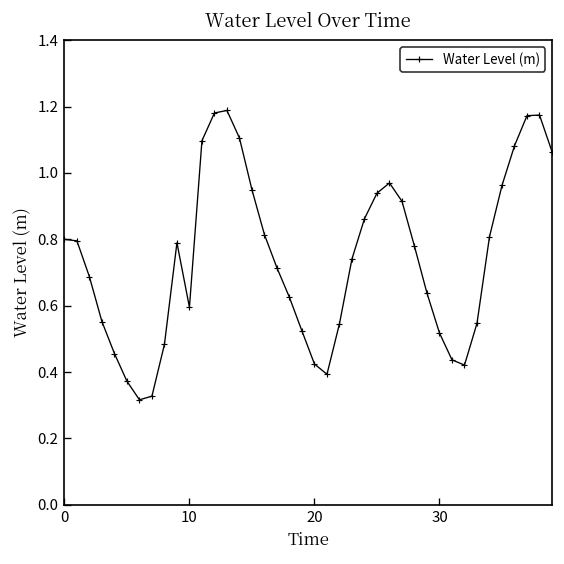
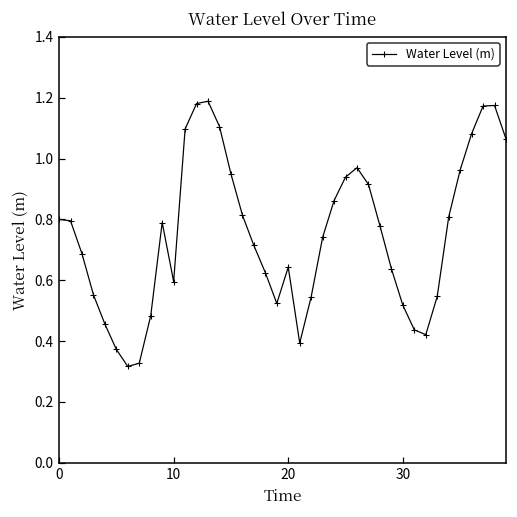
20: 0.42 -> 0.64
